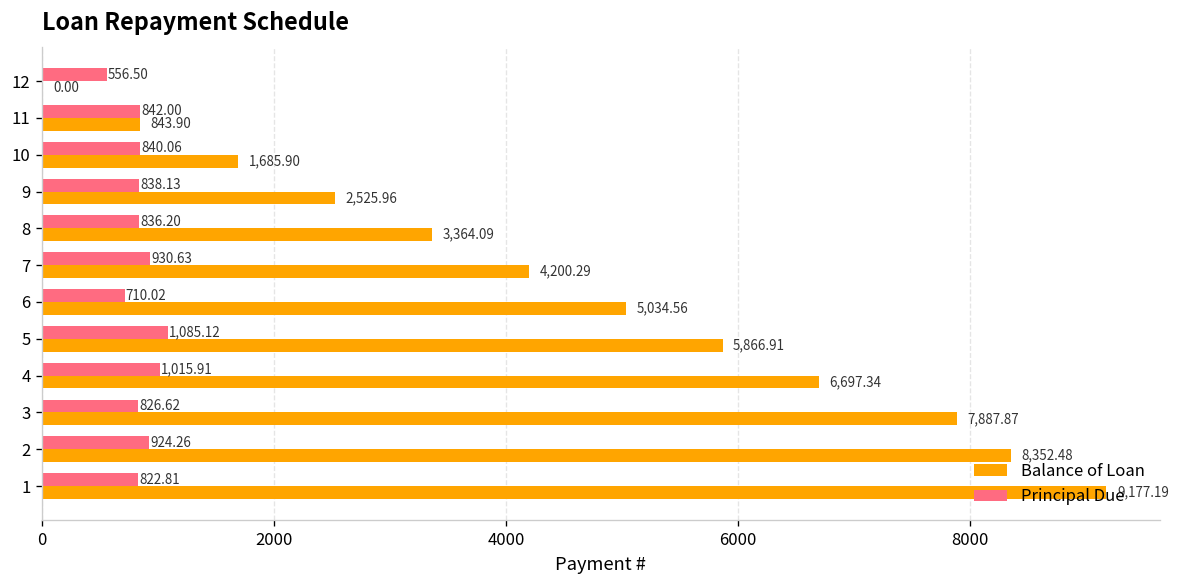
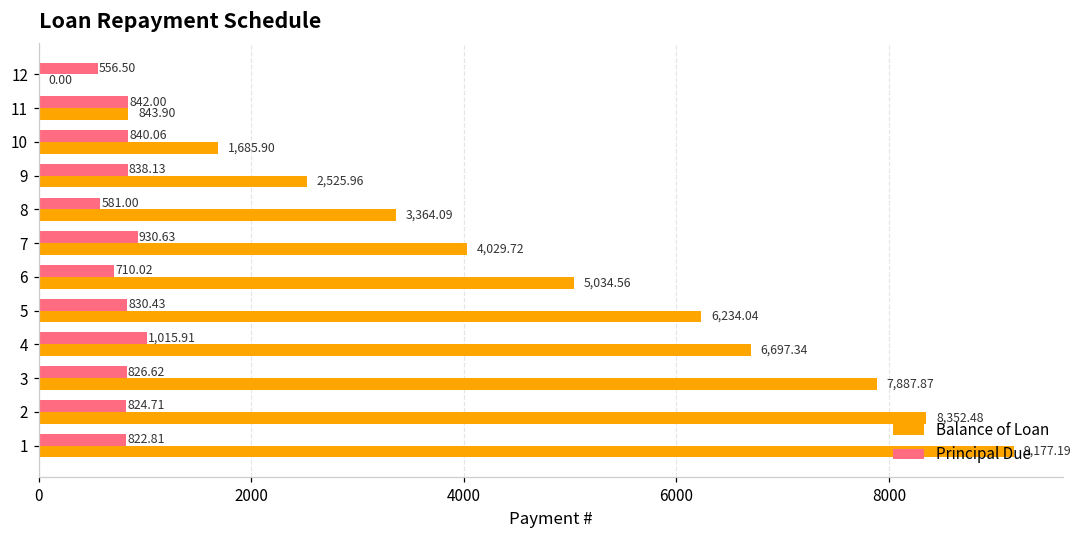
Principal Due, 8: 836.20 -> 581.00
Balance of Loan, 7: 4,200.29 -> 4,029.72
Principal Due, 5: 1,085.12 -> 830.43
Balance of Loan, 5: 5,866.91 -> 6,234.04
Principal Due, 2: 924.26 -> 824.71
